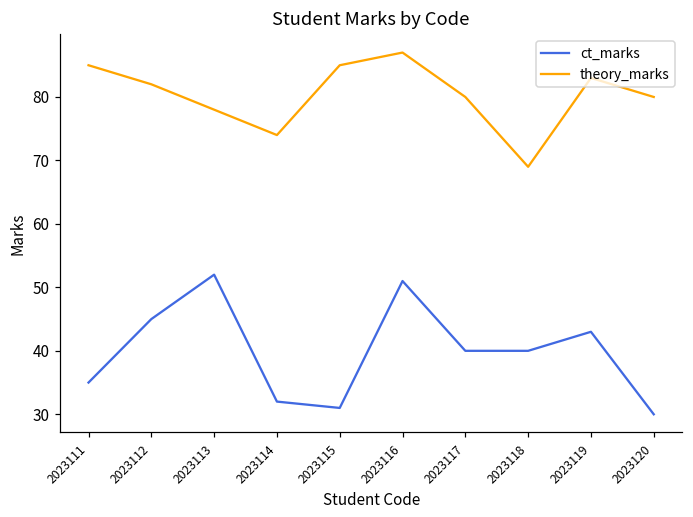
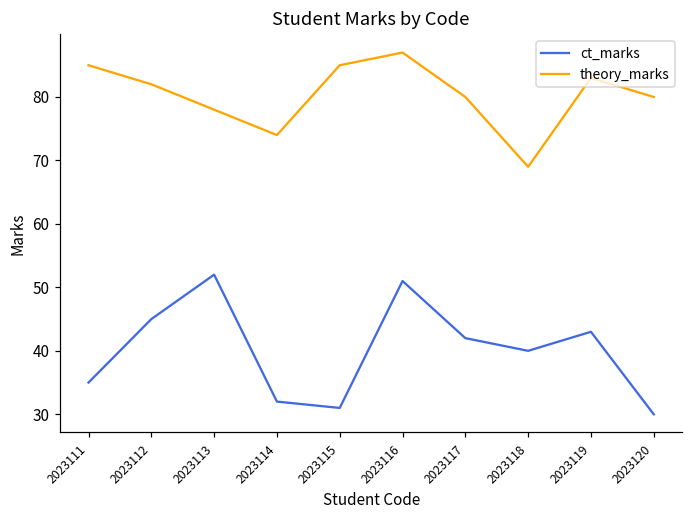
ct_marks, 2023117: 40 -> 42
